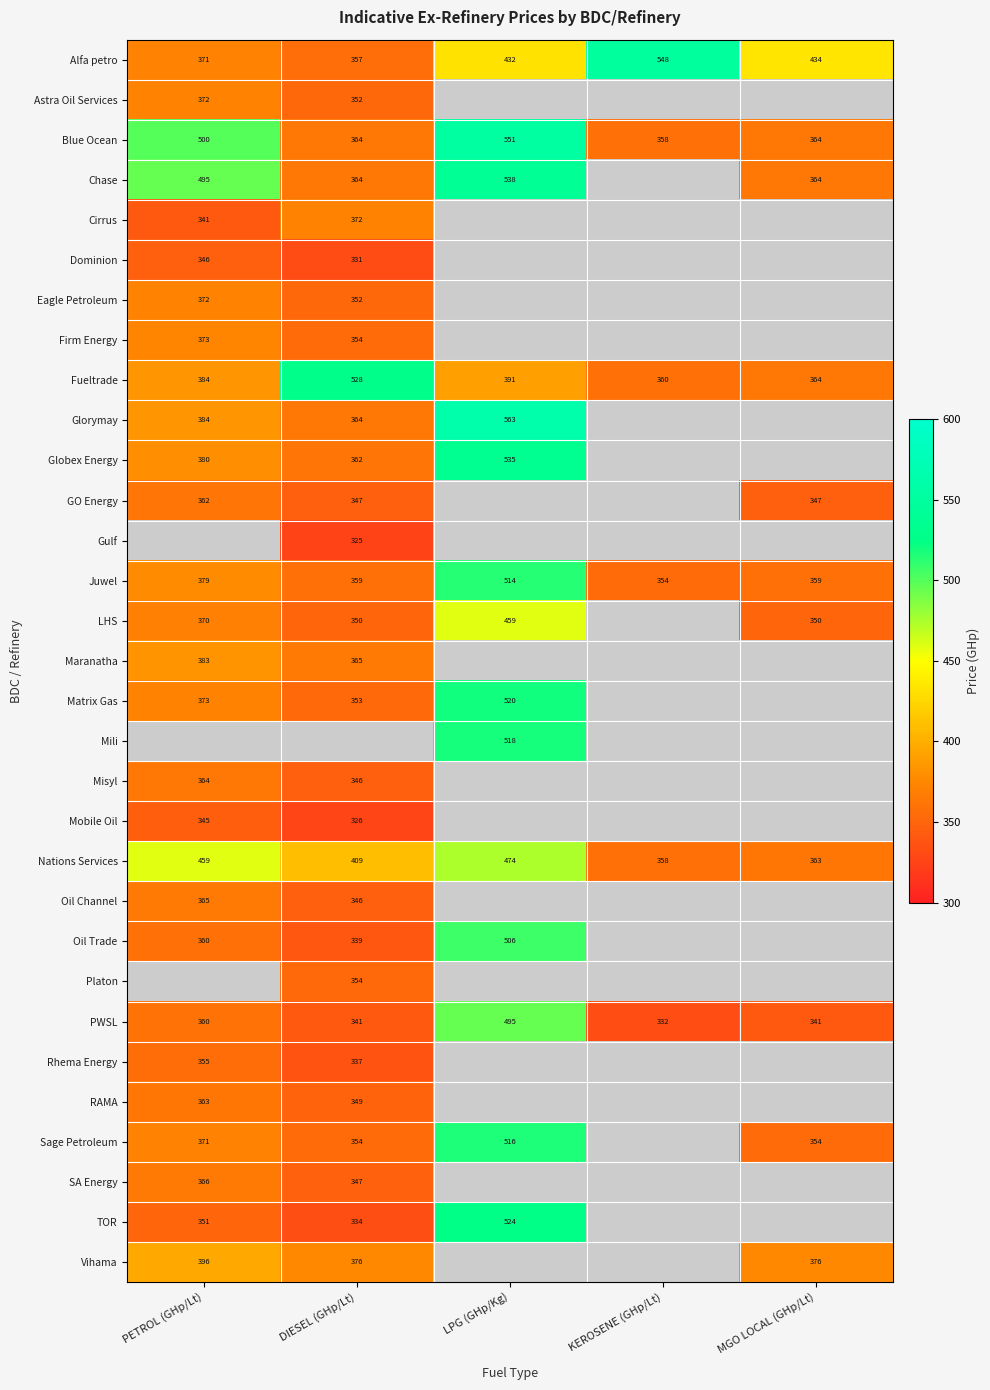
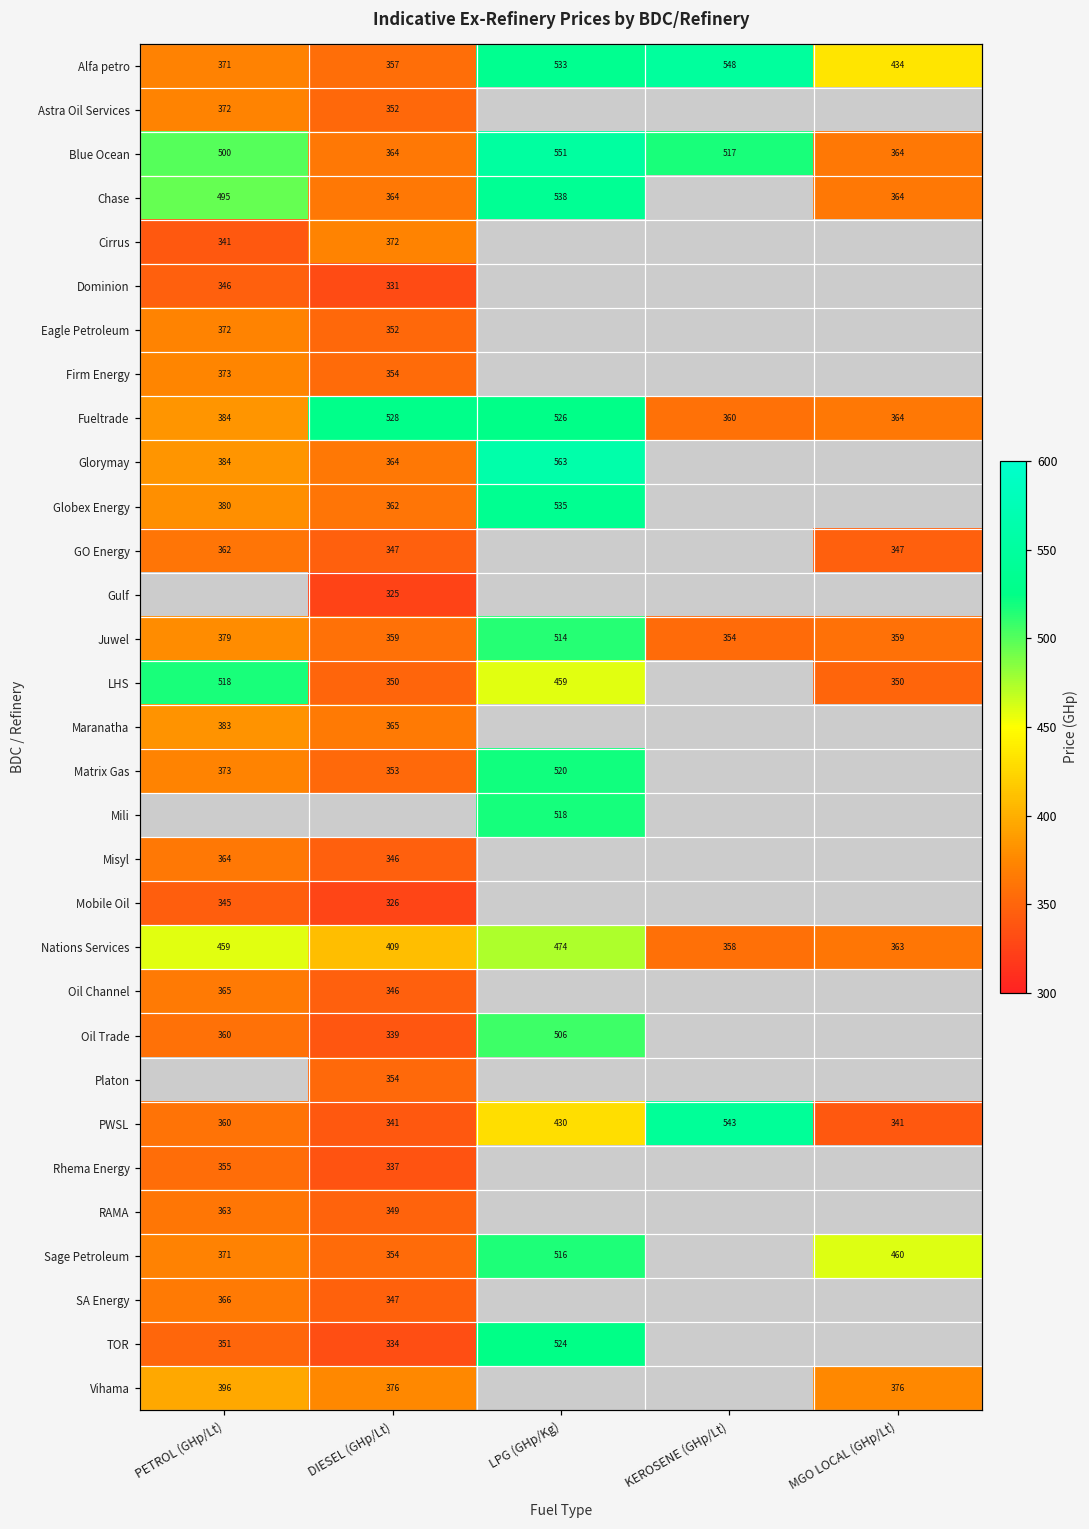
Alfa petro, LPG (GHp/Kg): 432 -> 533
Blue Ocean, KEROSENE (GHp/Lt): 358 -> 517
Fueltrade, LPG (GHp/Kg): 391 -> 526
LHS, PETROL (GHp/Lt): 370 -> 518
PWSL, LPG (GHp/Kg): 495 -> 430
PWSL, KEROSENE (GHp/Lt): 332 -> 543
Sage Petroleum, MGO LOCAL (GHp/Lt): 354 -> 460
